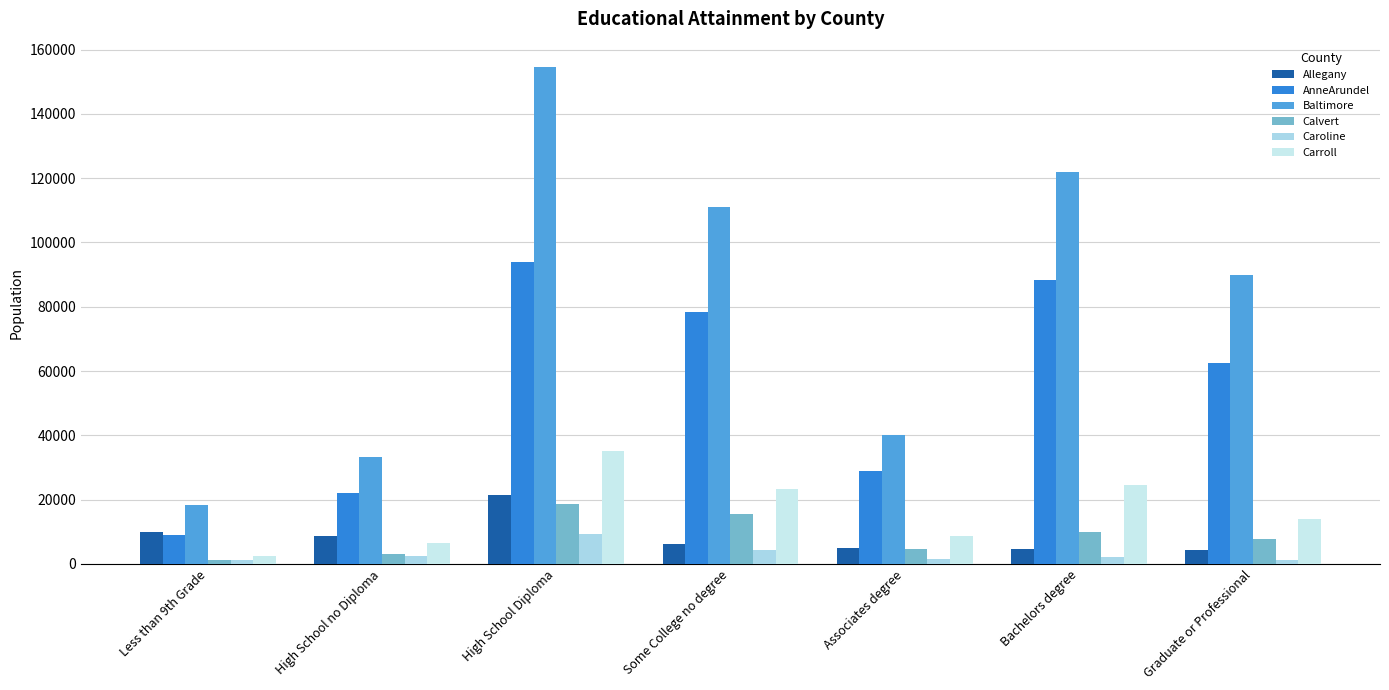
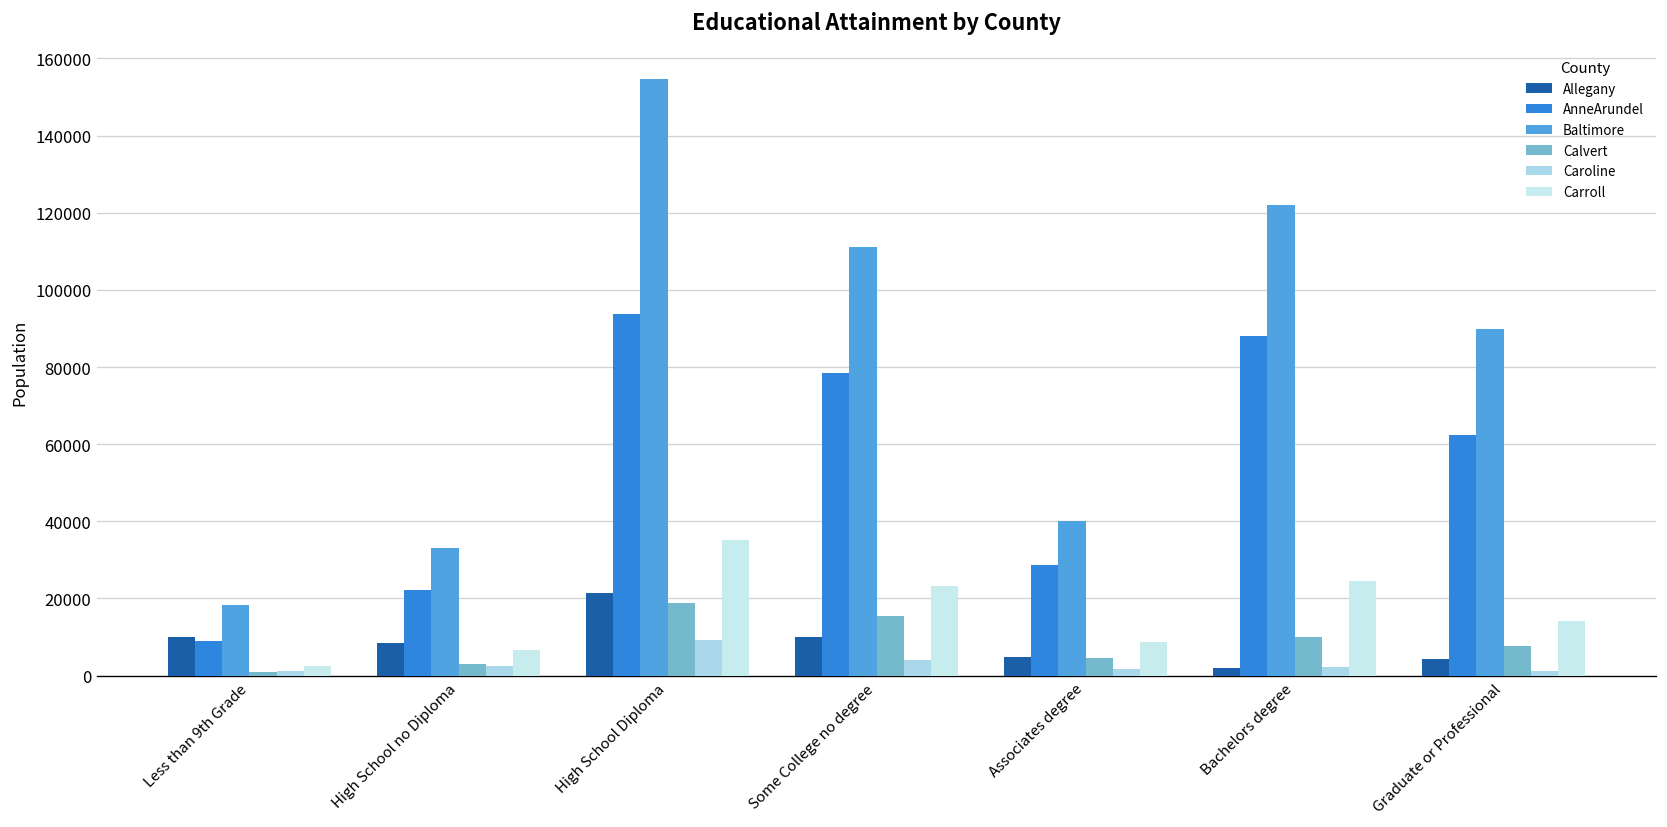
Allegany, Some College no degree: 6000 -> 10000
Allegany, Bachelors degree: 5000 -> 2000
